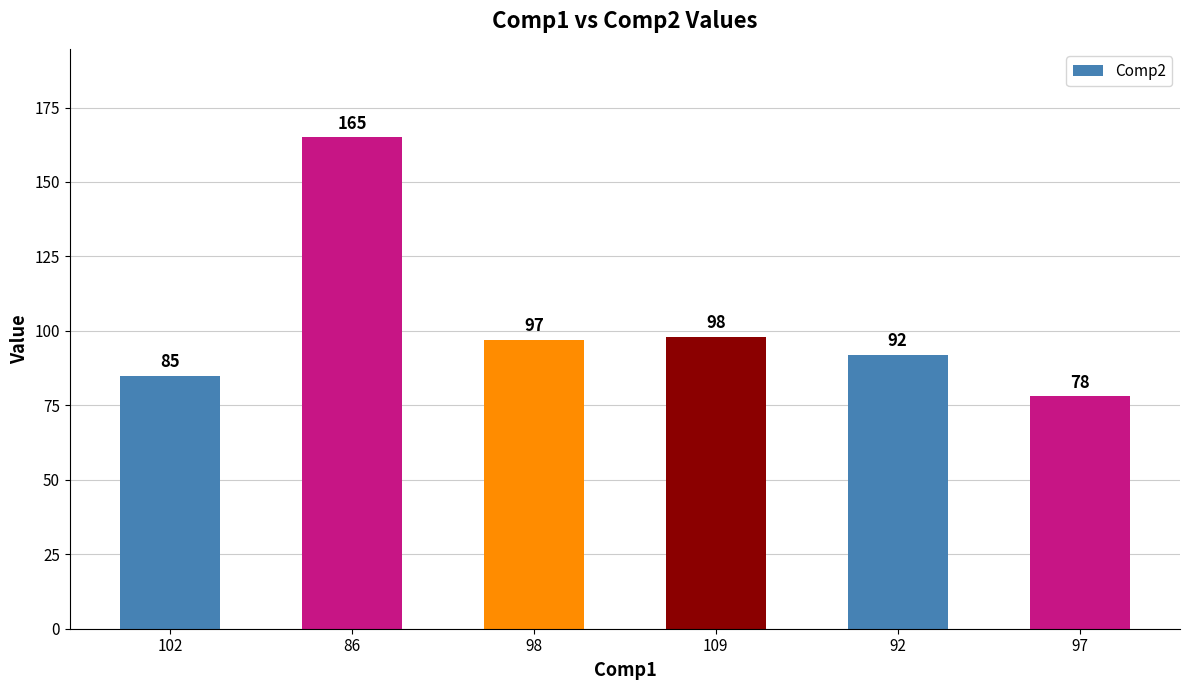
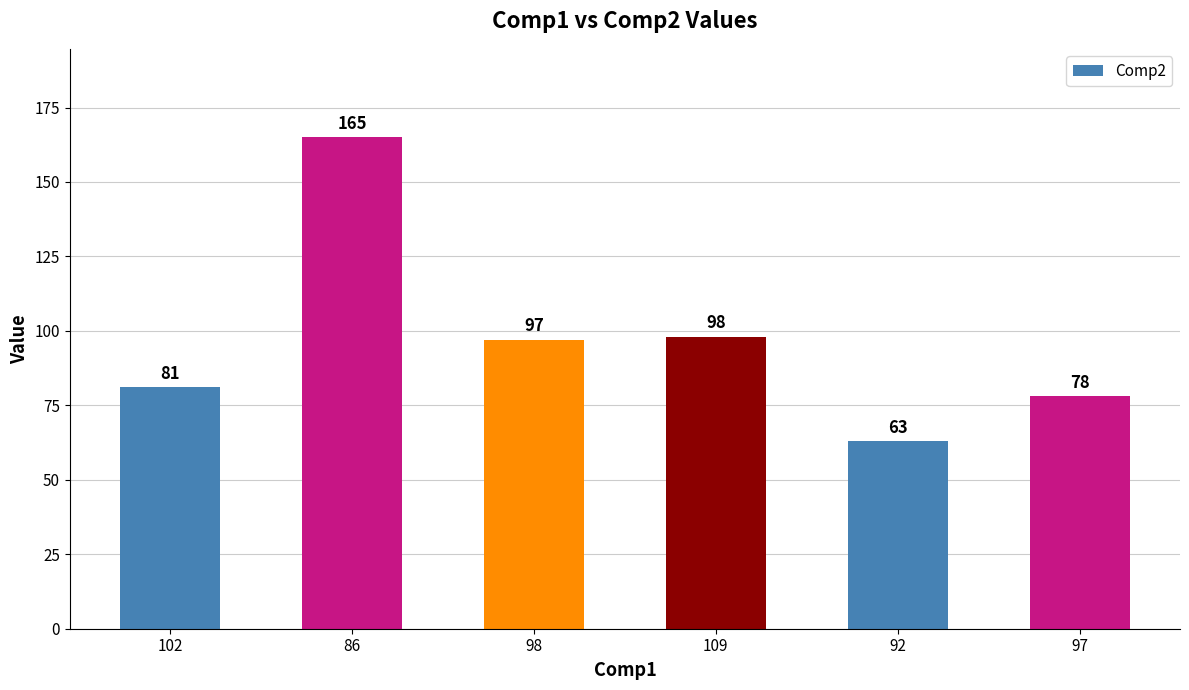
102: 85 -> 81
92: 92 -> 63
